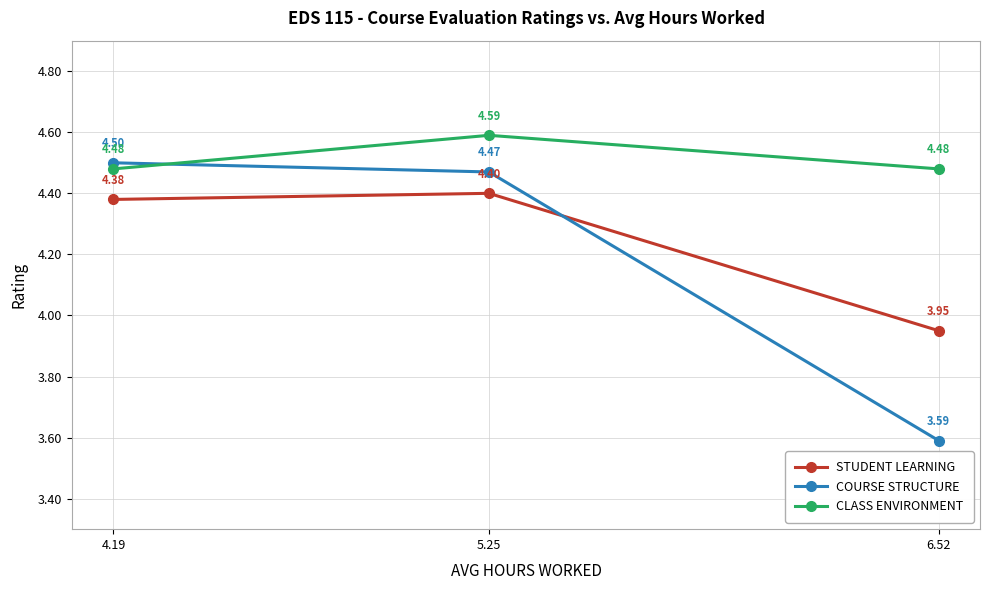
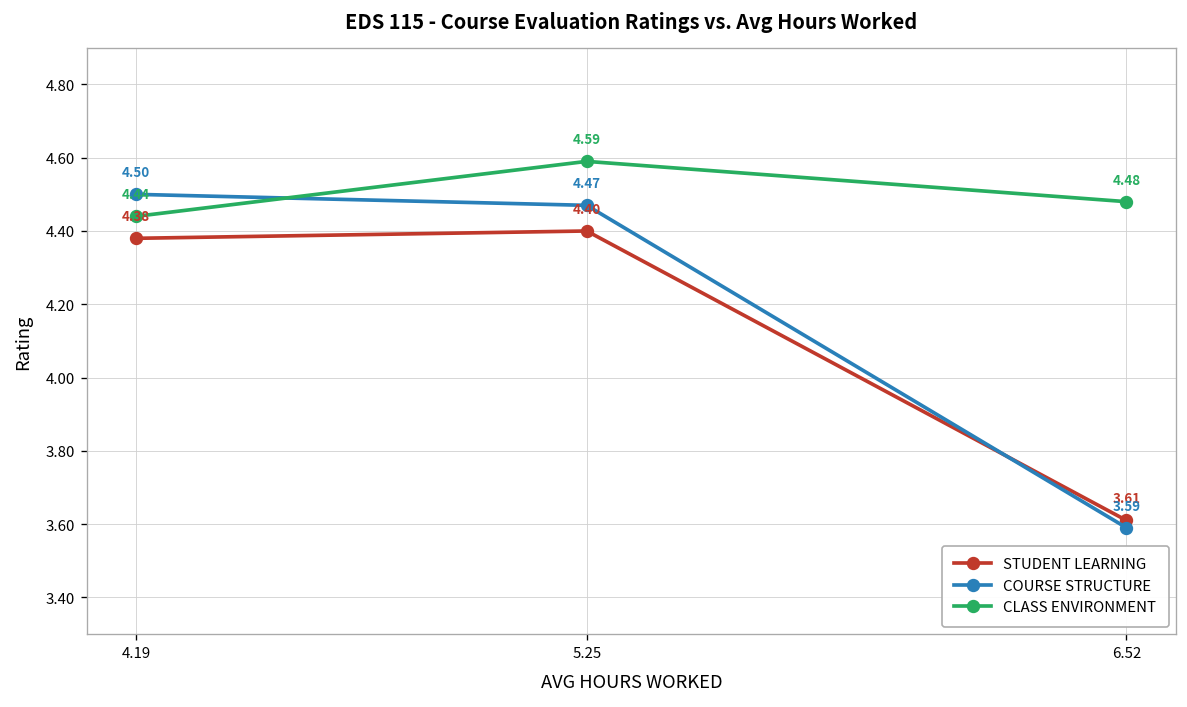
CLASS ENVIRONMENT, 4.19: 4.48 -> 4.44
STUDENT LEARNING, 6.52: 3.95 -> 3.61
